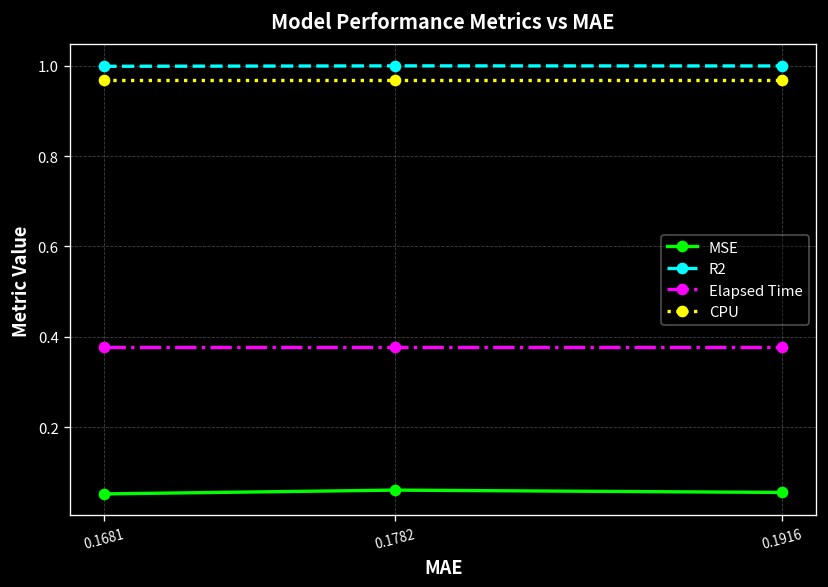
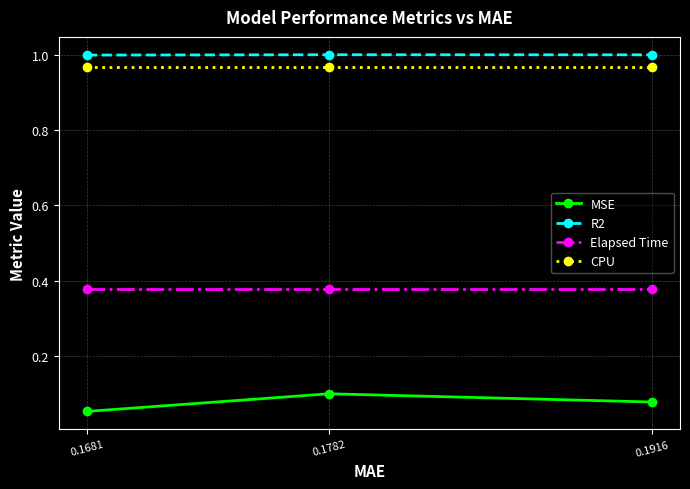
MSE, 0.1782: 0.06 -> 0.10
MSE, 0.1916: 0.06 -> 0.08
